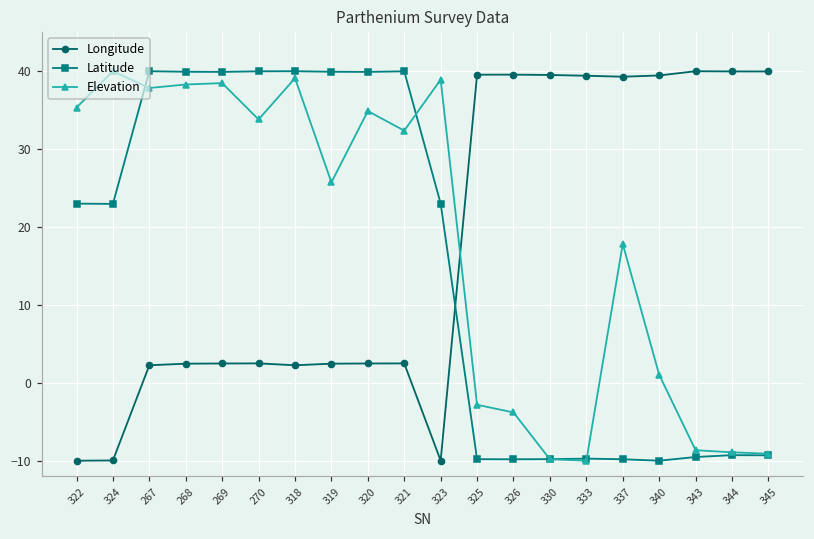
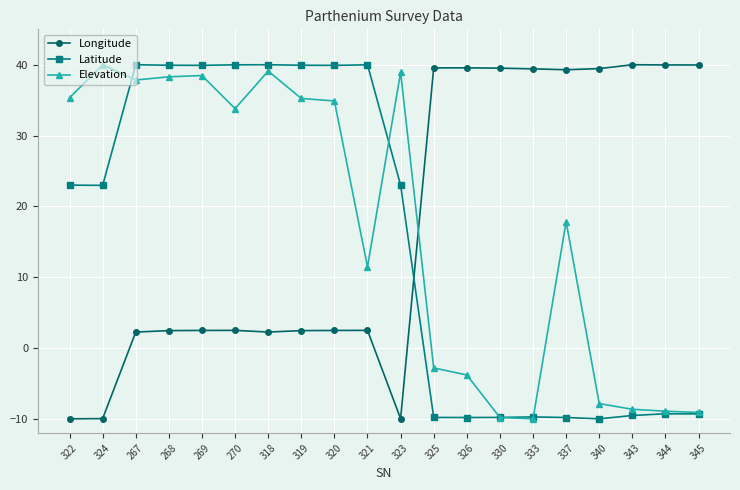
Elevation, 319: 26 -> 35
Elevation, 321: 32 -> 11
Elevation, 340: 1 -> -8
